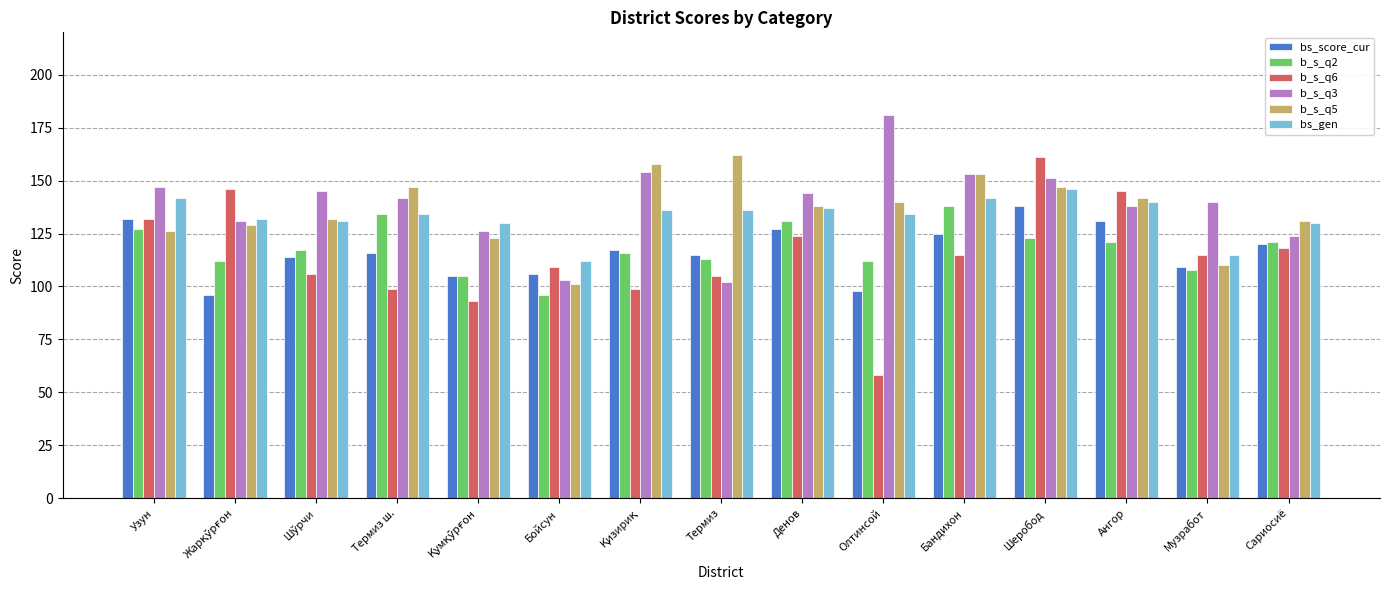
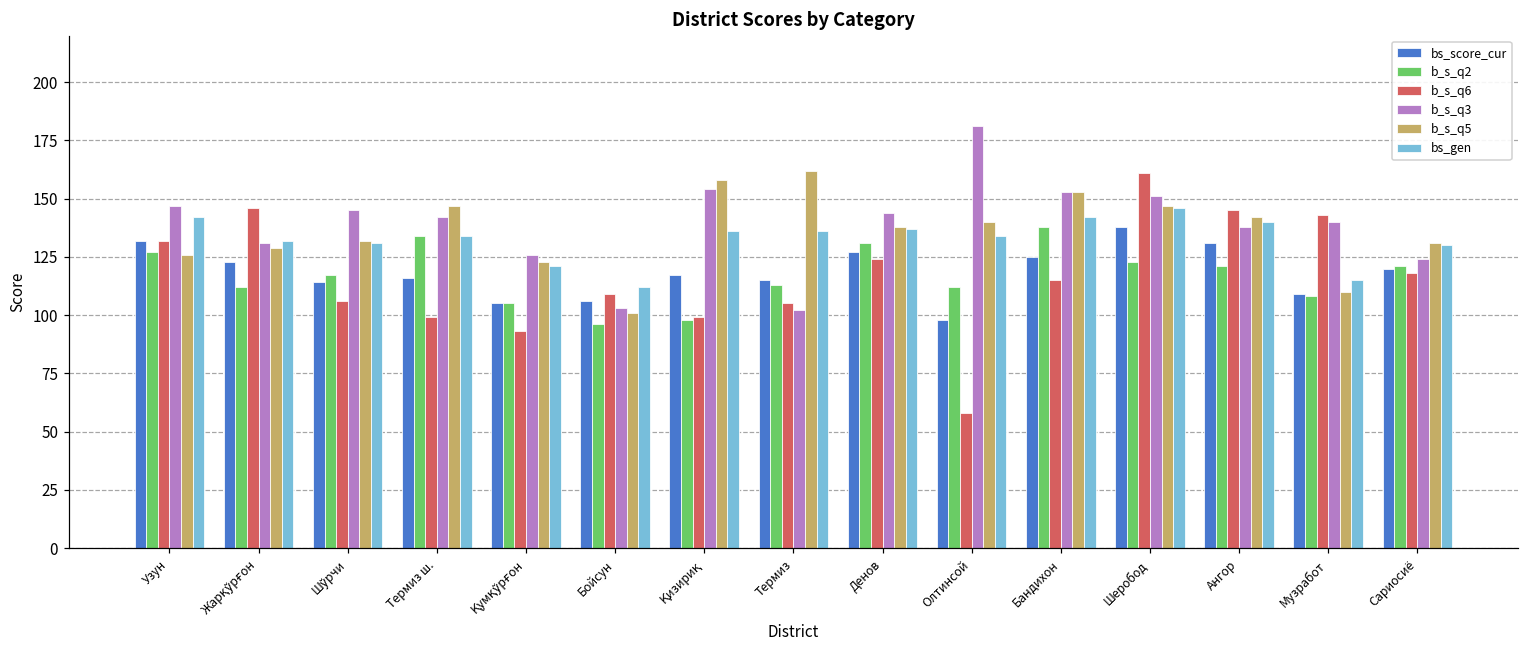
bs_score_cur, Жарқўрғон: 96 -> 123
bs_gen, Қумқўрғон: 130 -> 121
b_s_q2, Қизириқ: 116 -> 98
b_s_q6, Музработ: 115 -> 143
